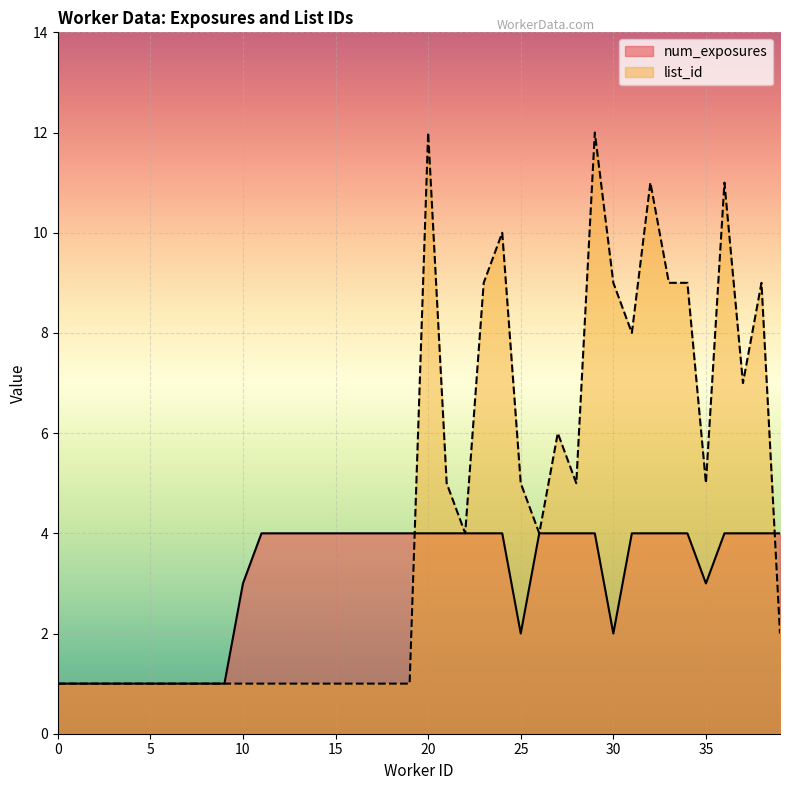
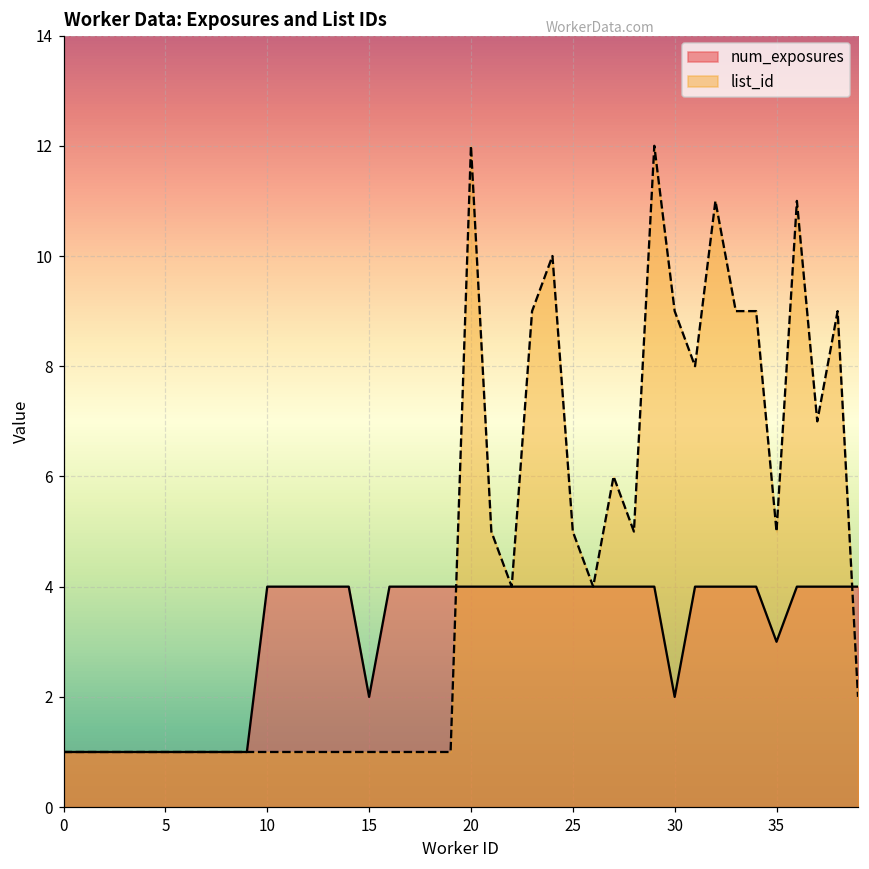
num_exposures, 10: 3 -> 4
num_exposures, 15: 4 -> 2
num_exposures, 25: 2 -> 4
